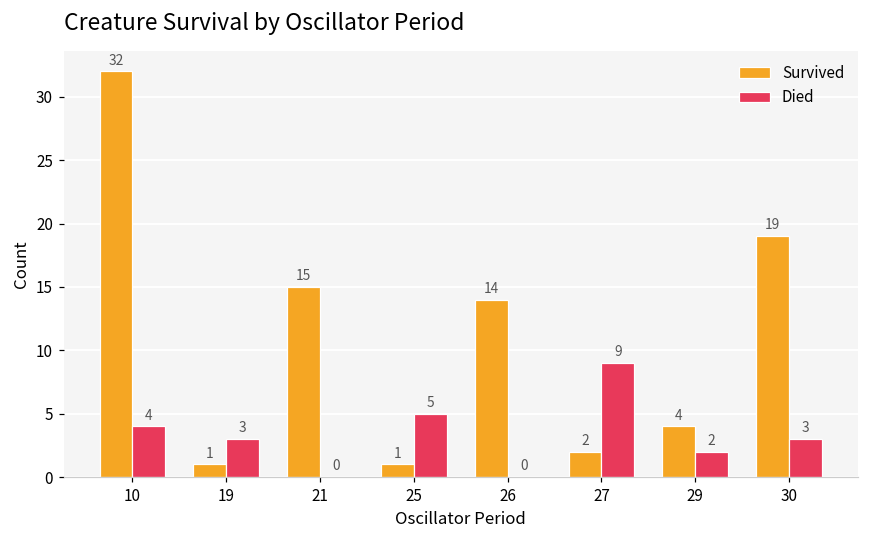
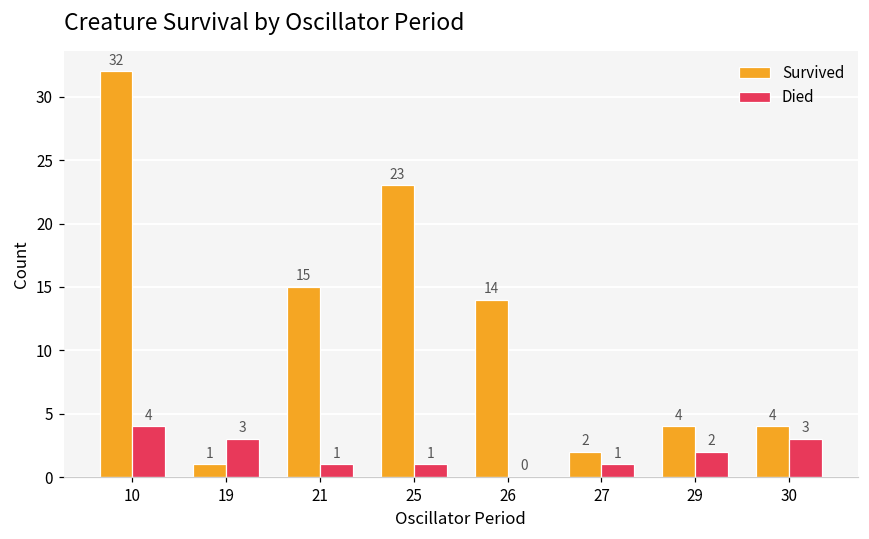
Died, 21: 0 -> 1
Survived, 25: 1 -> 23
Died, 25: 5 -> 1
Died, 27: 9 -> 1
Survived, 30: 19 -> 4
